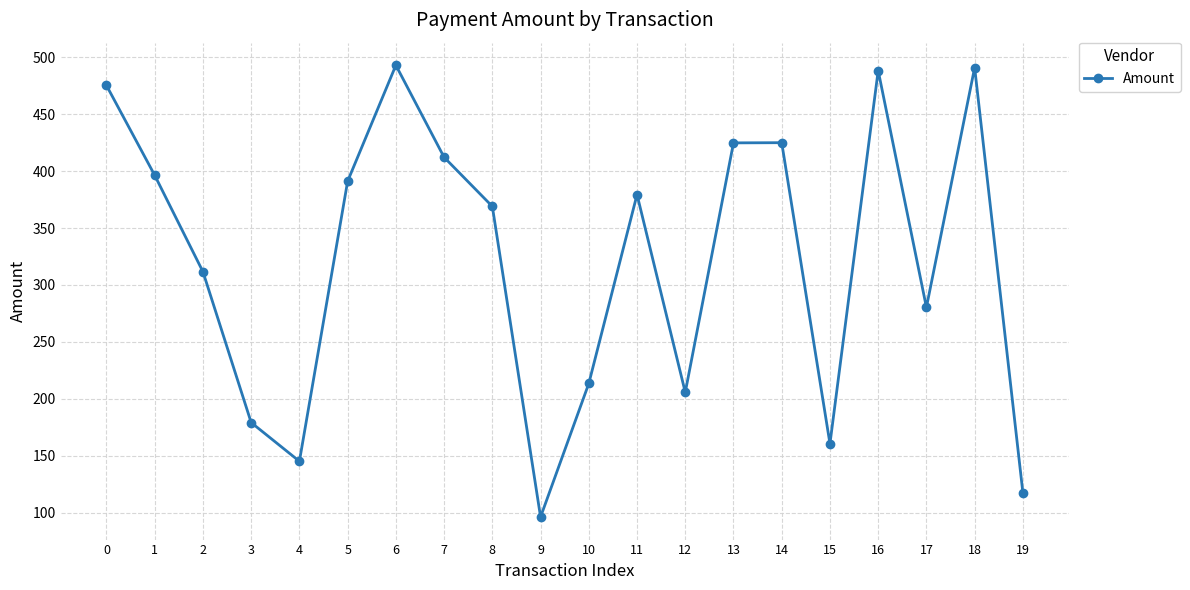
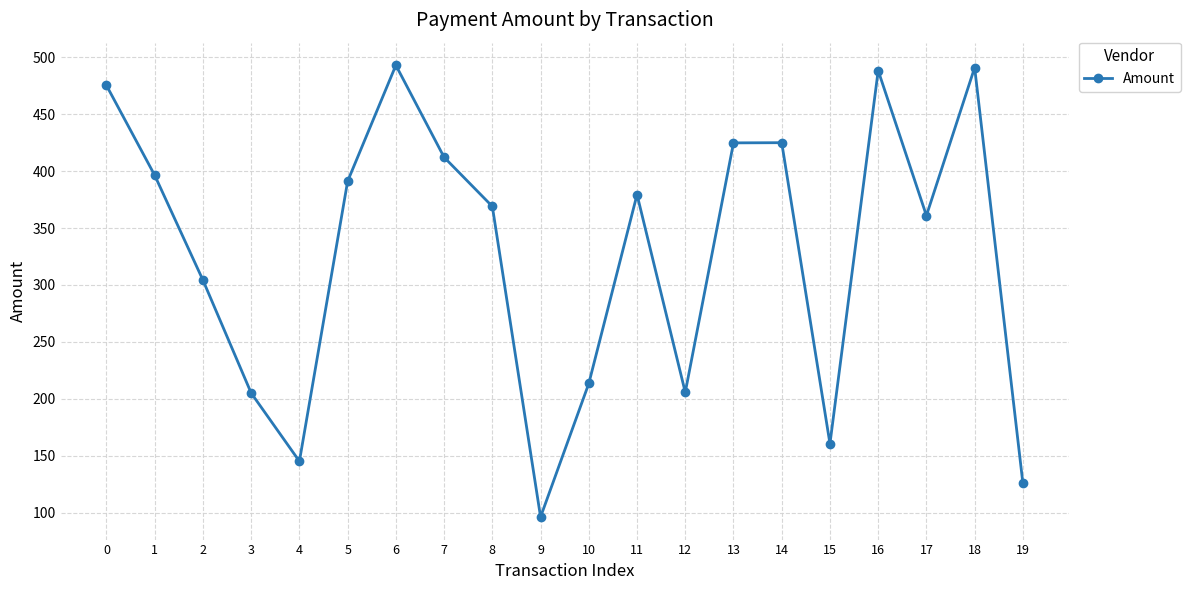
2: 312 -> 304
3: 179 -> 205
17: 280 -> 361
19: 118 -> 126
